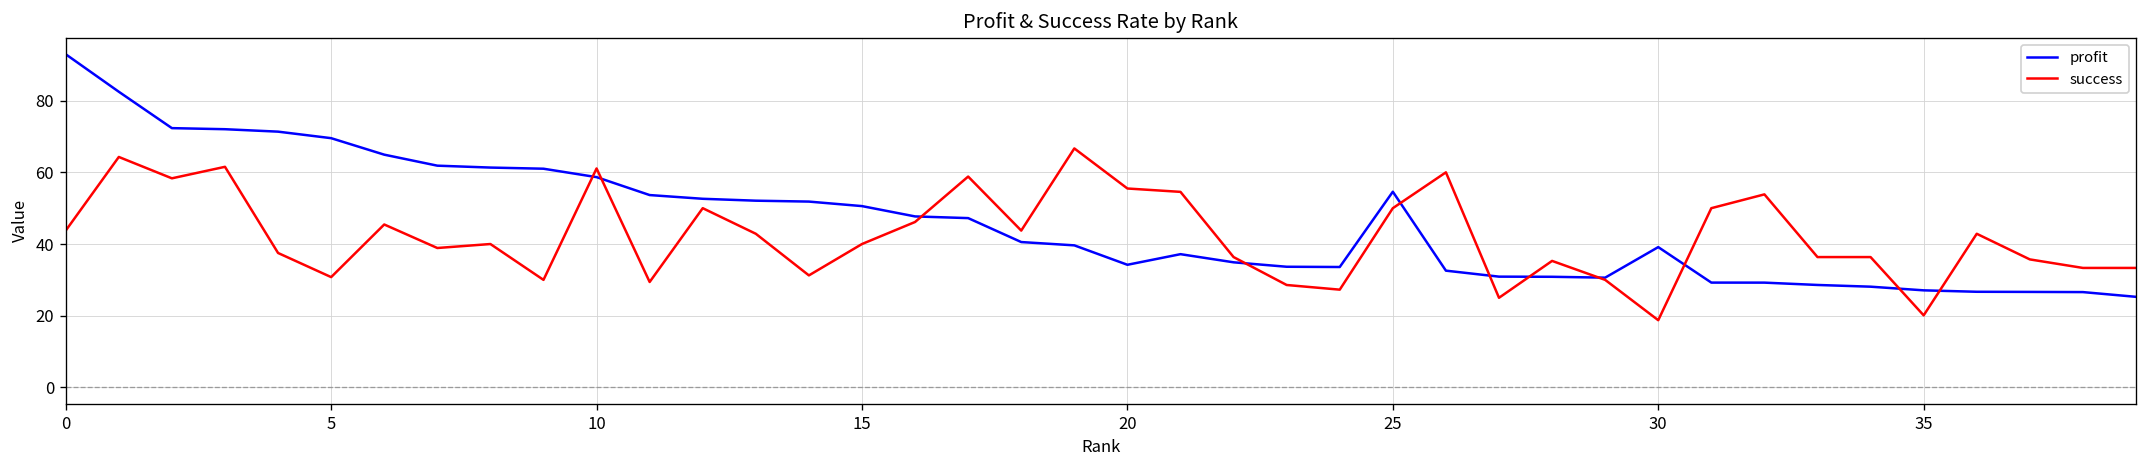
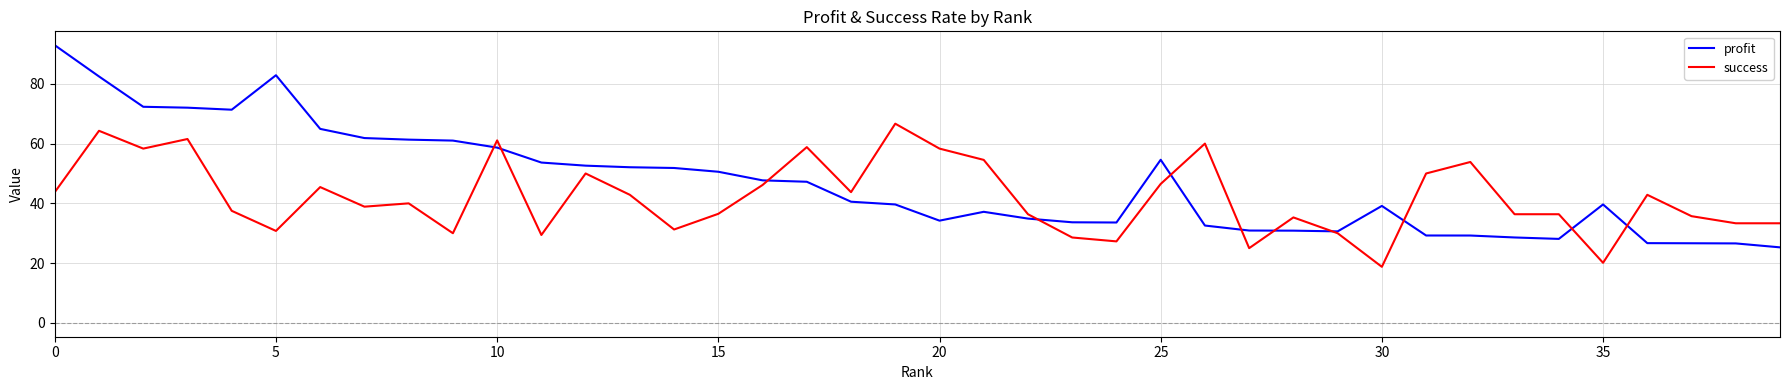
profit, 5: 70 -> 83
success, 15: 40 -> 37
success, 20: 55 -> 58
success, 25: 50 -> 47
profit, 35: 27 -> 40
